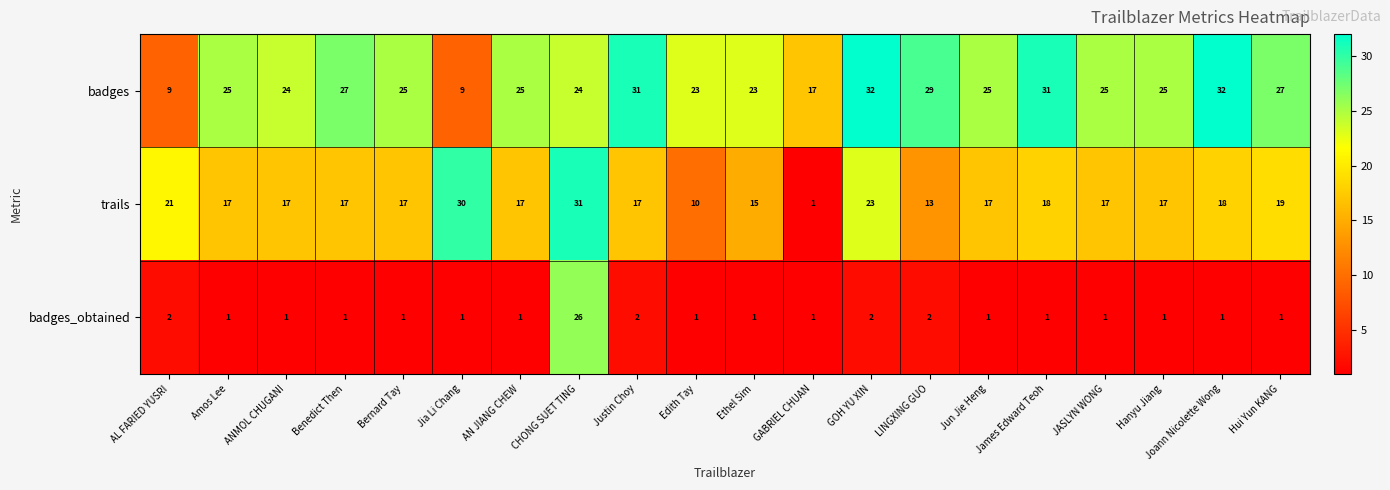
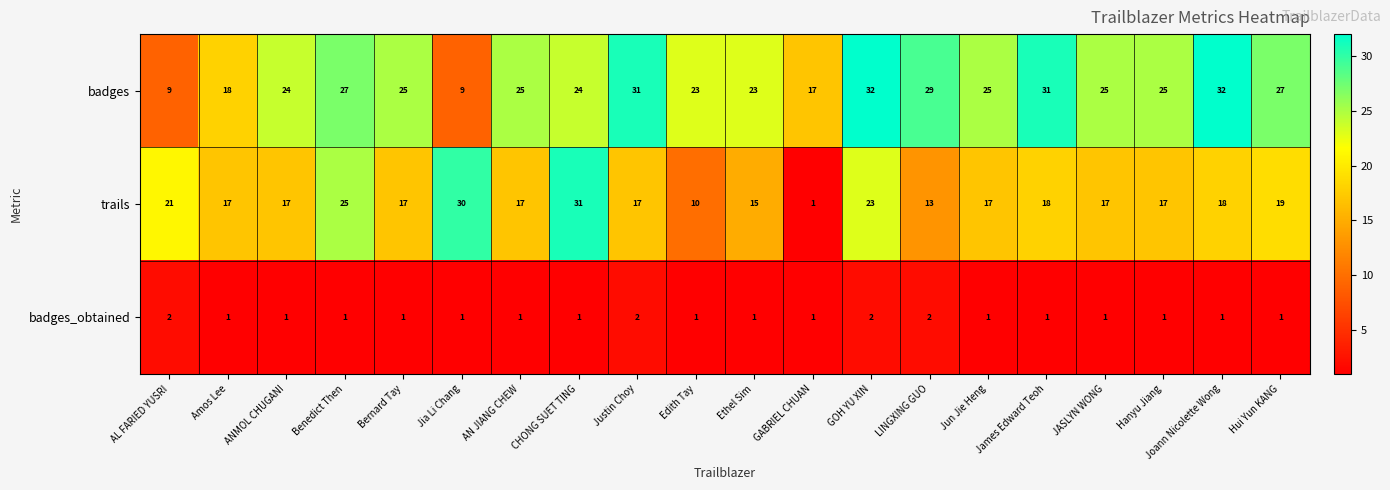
badges, Amos Lee: 25 -> 18
trails, Benedict Then: 17 -> 25
badges_obtained, CHONG SUET TING: 26 -> 1
